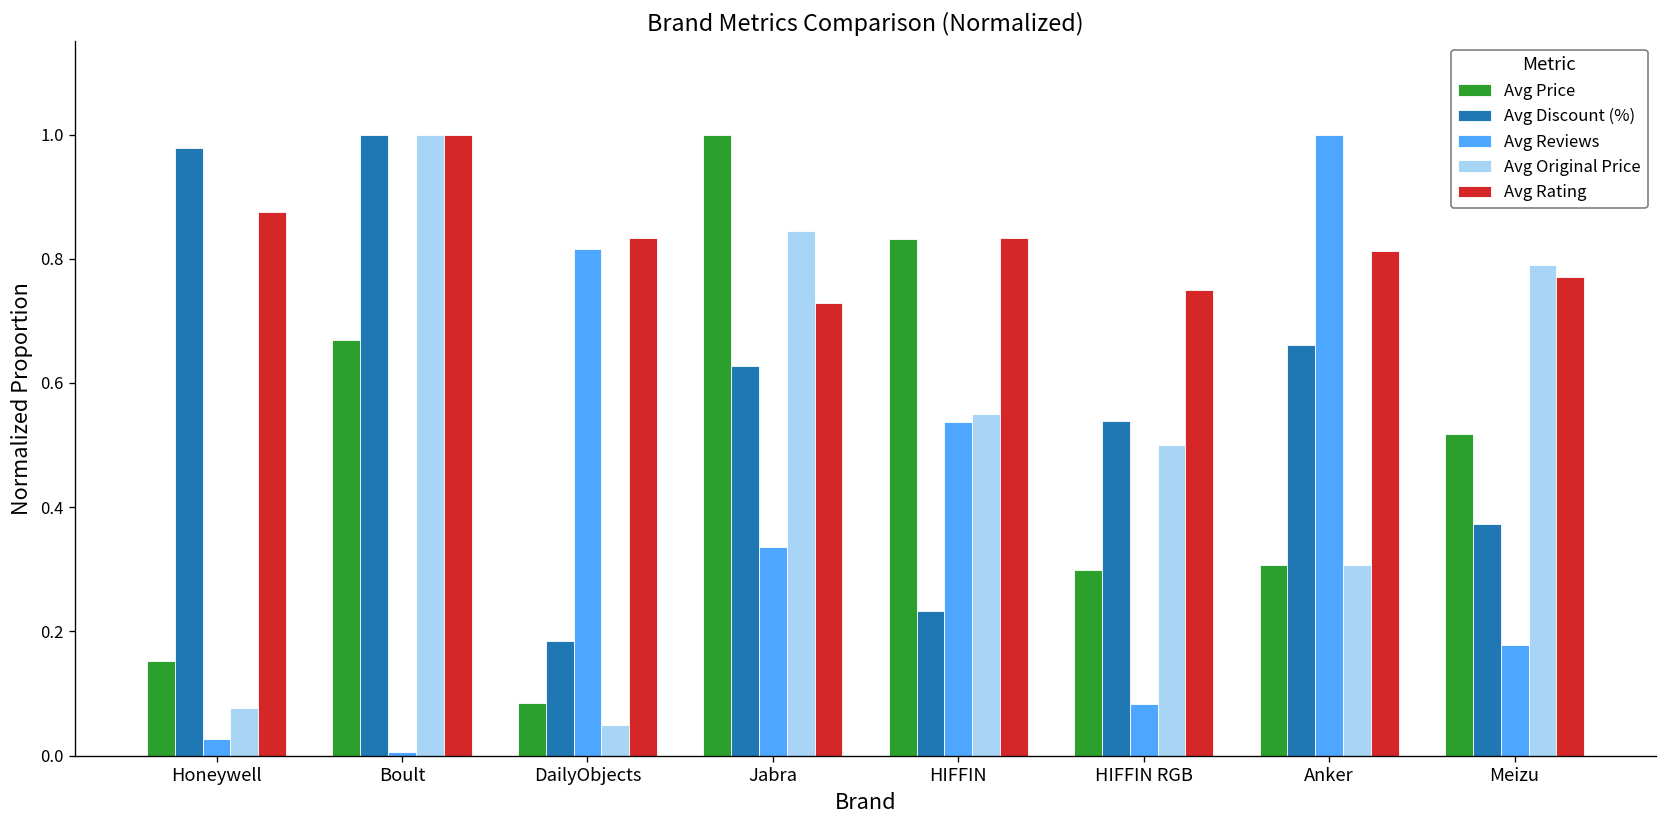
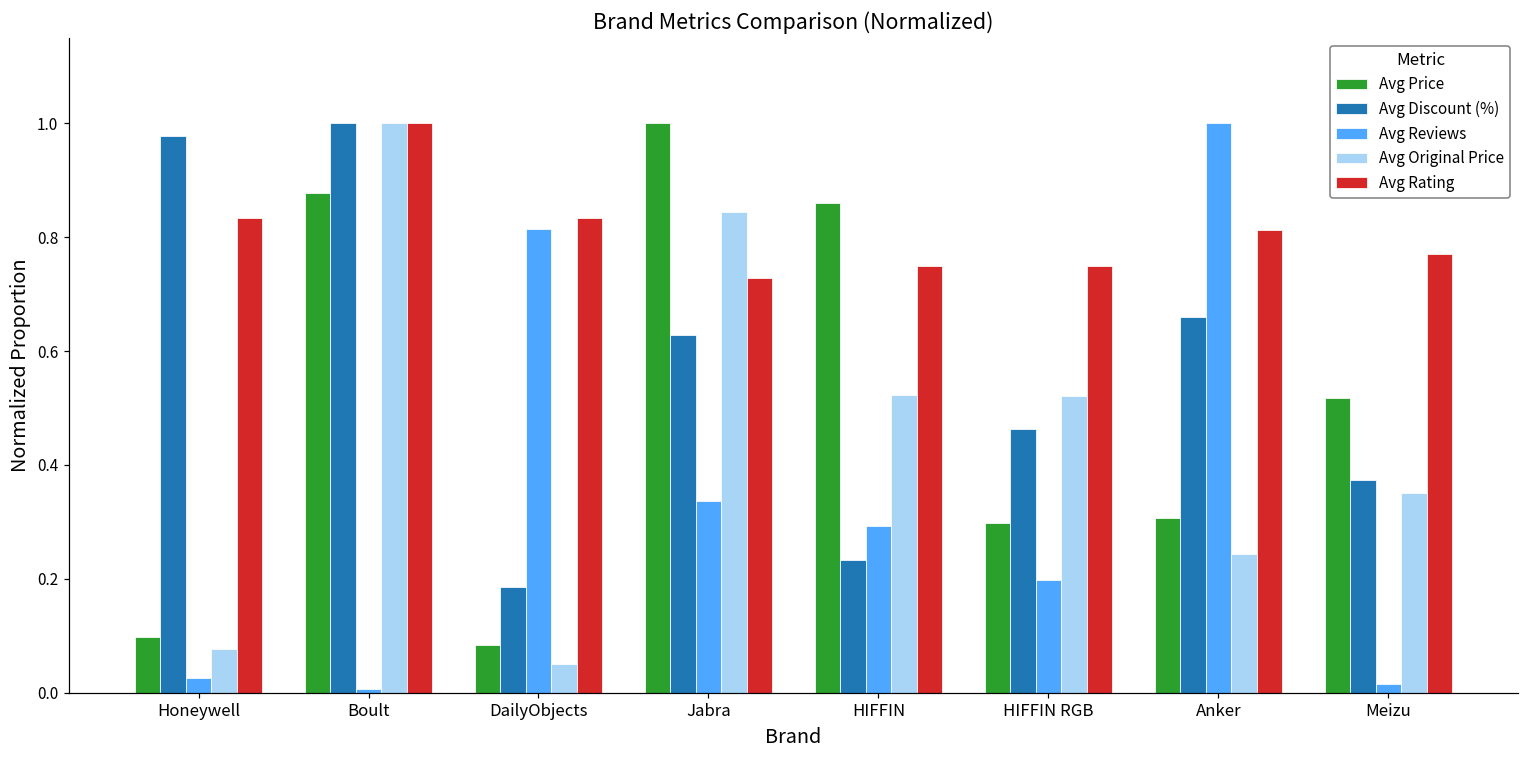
Avg Price, Honeywell: 0.15 -> 0.10
Avg Rating, Honeywell: 0.88 -> 0.83
Avg Price, Boult: 0.67 -> 0.88
Avg Price, HIFFIN: 0.83 -> 0.86
Avg Reviews, HIFFIN: 0.54 -> 0.29
Avg Original Price, HIFFIN: 0.55 -> 0.52
Avg Rating, HIFFIN: 0.83 -> 0.75
Avg Discount (%), HIFFIN RGB: 0.54 -> 0.46
Avg Reviews, HIFFIN RGB: 0.08 -> 0.20
Avg Original Price, HIFFIN RGB: 0.50 -> 0.52
Avg Original Price, Anker: 0.31 -> 0.24
Avg Reviews, Meizu: 0.18 -> 0.01
Avg Original Price, Meizu: 0.79 -> 0.35
